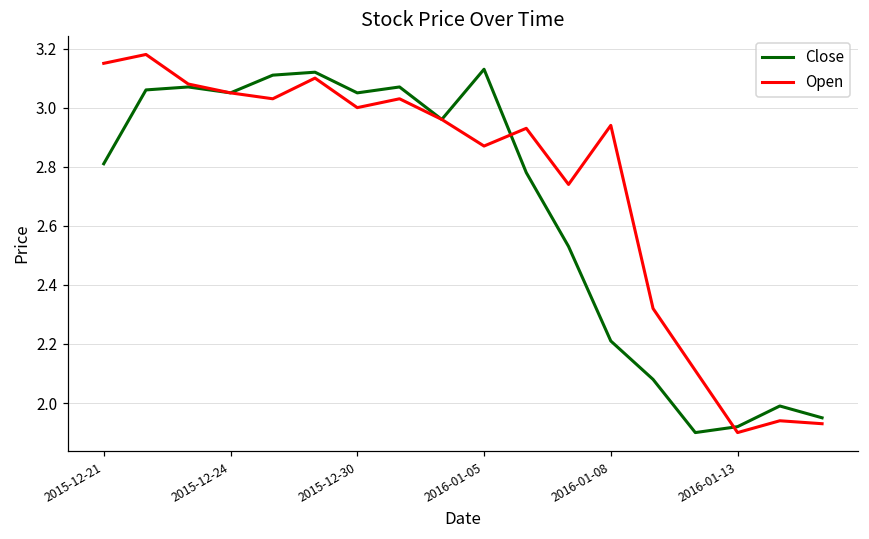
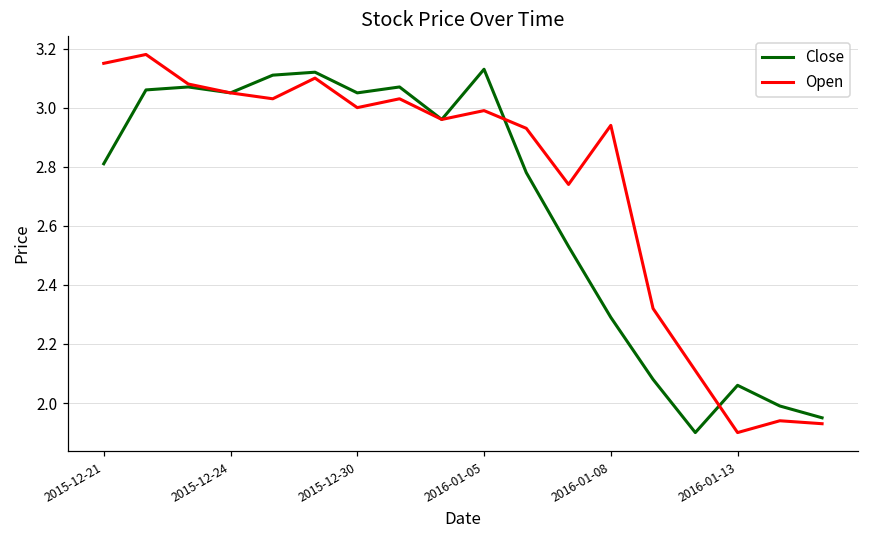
Open, 2016-01-05: 2.87 -> 2.99
Close, 2016-01-08: 2.21 -> 2.29
Close, 2016-01-13: 1.92 -> 2.06
